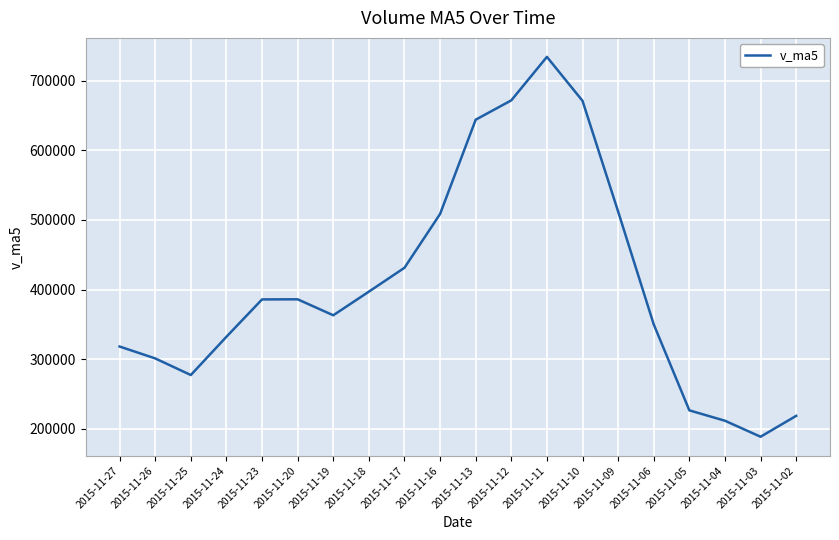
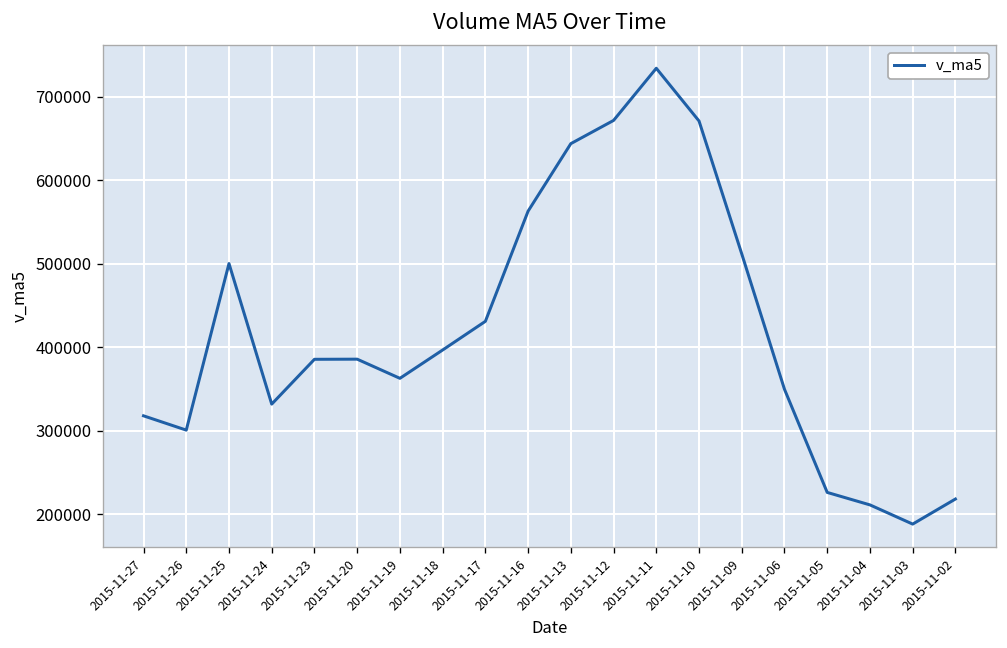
2015-11-25: 280000 -> 500000
2015-11-16: 510000 -> 560000
